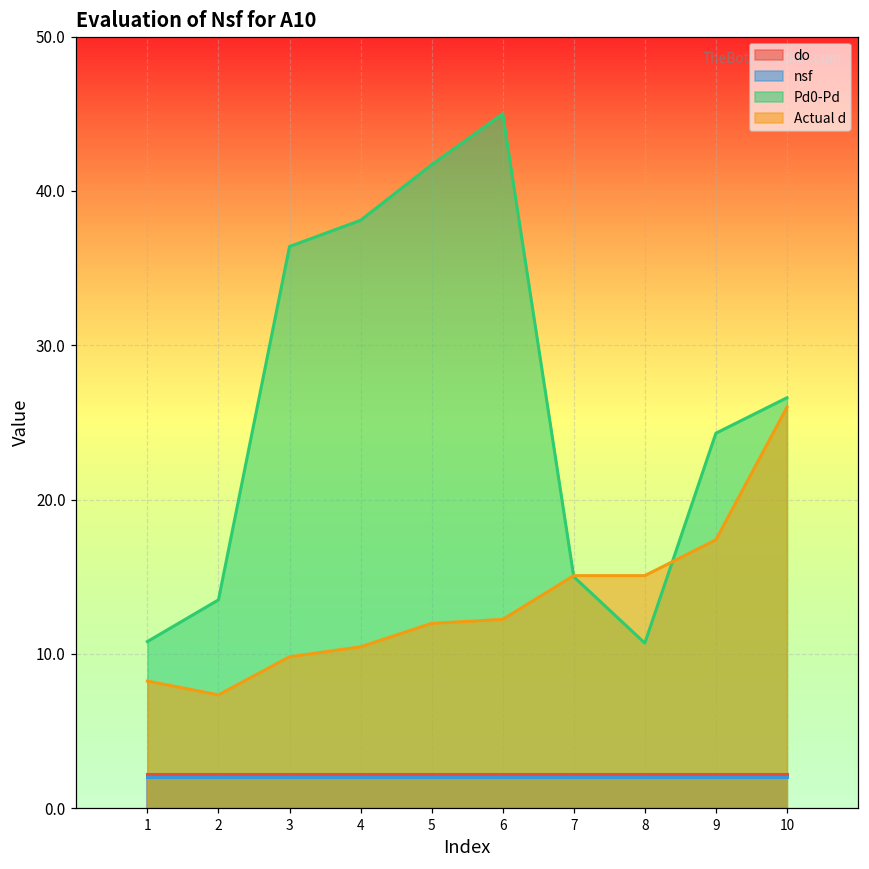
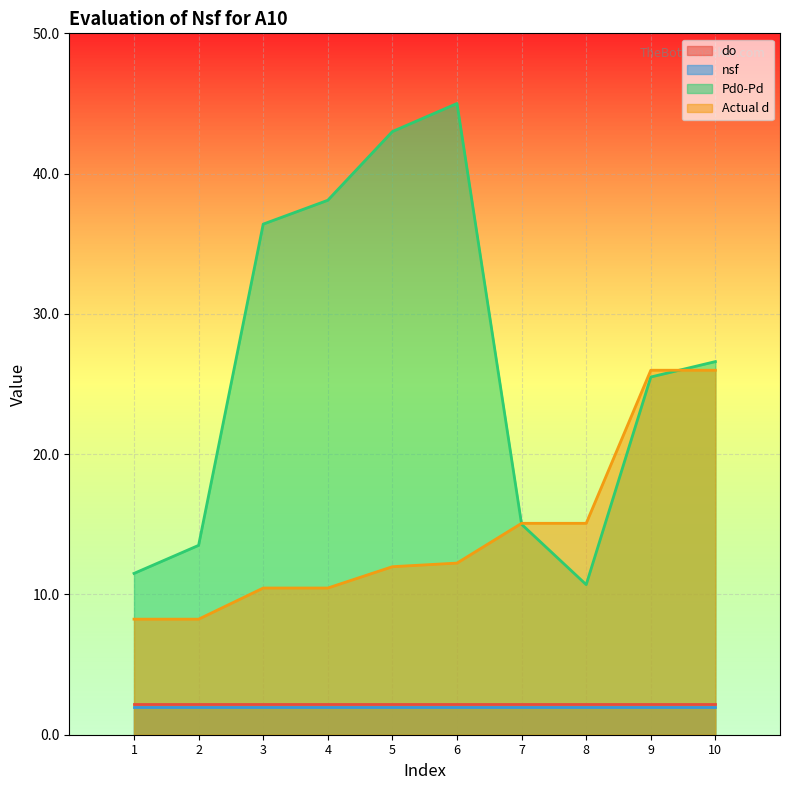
Pd0-Pd, 1: 10.8 -> 11.5
Actual d, 2: 7.3 -> 8.2
Actual d, 3: 9.8 -> 10.5
Pd0-Pd, 5: 41.7 -> 43.0
Pd0-Pd, 9: 24.3 -> 25.5
Actual d, 9: 17.4 -> 26.0
